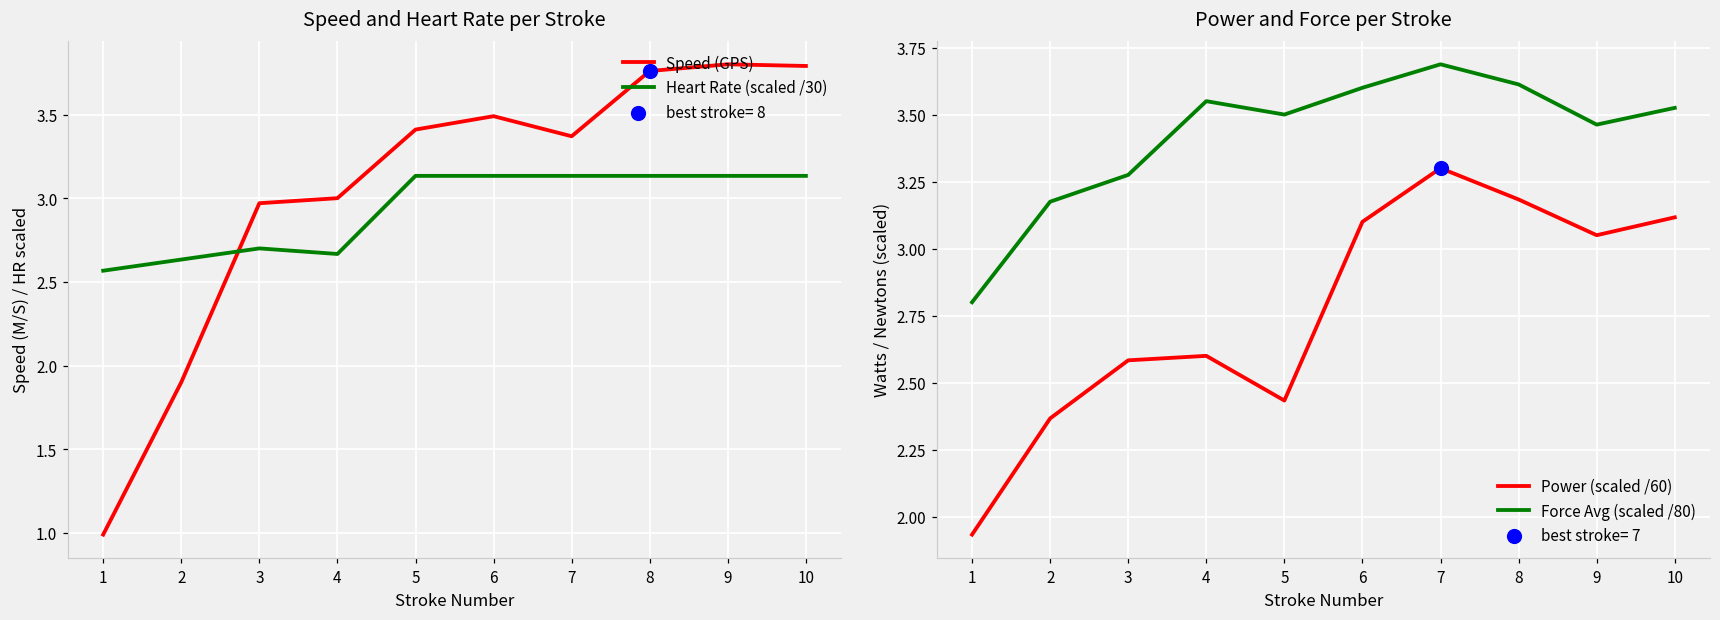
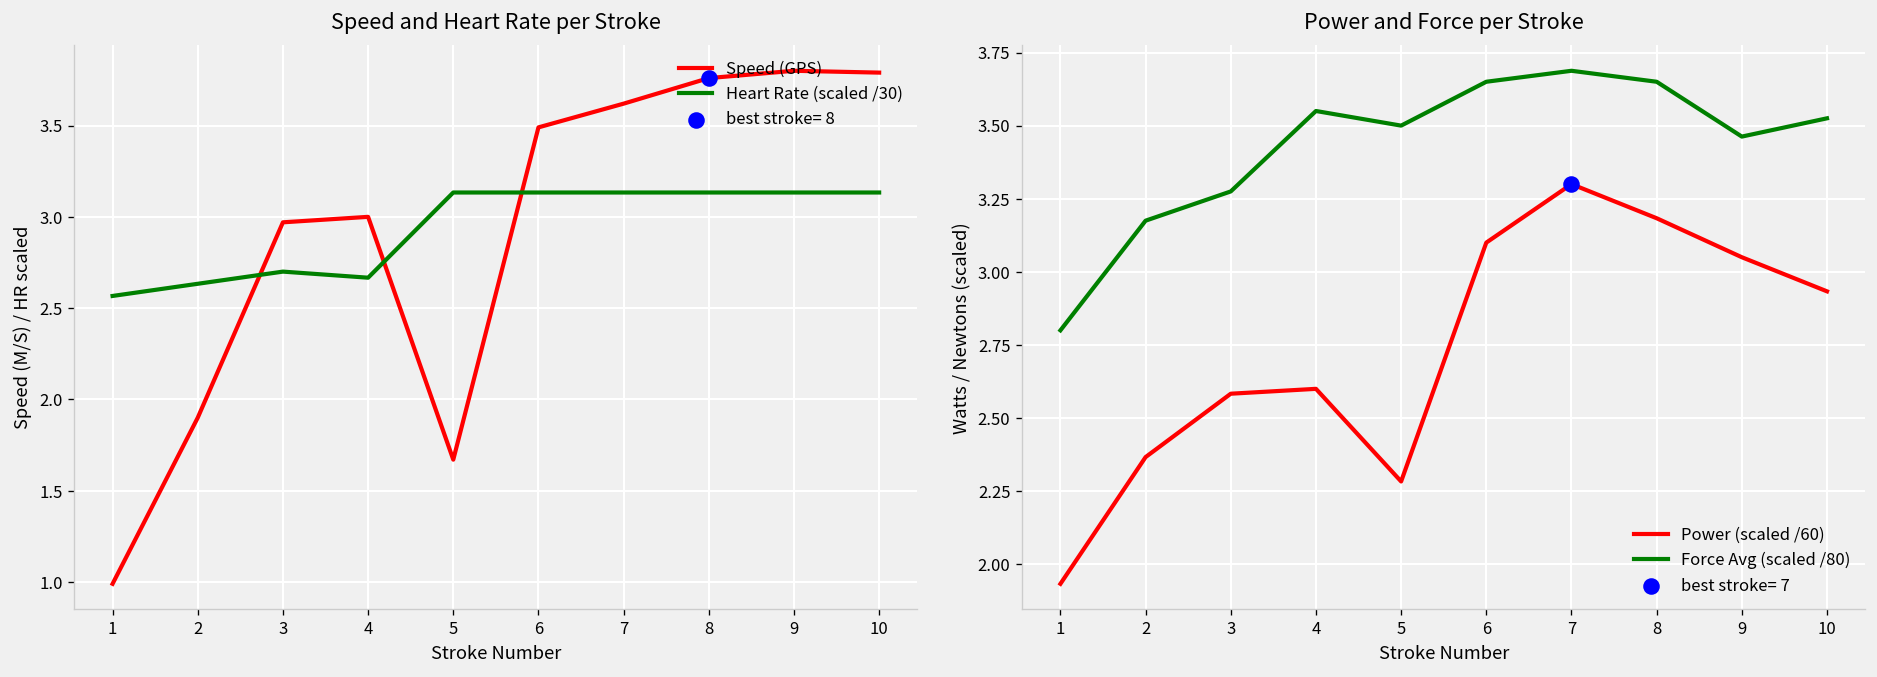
Speed and Heart Rate per Stroke, Speed (GPS), 5: 3.41 -> 1.67
Speed and Heart Rate per Stroke, Speed (GPS), 7: 3.37 -> 3.62
Power and Force per Stroke, Power (scaled /60), 5: 2.43 -> 2.28
Power and Force per Stroke, Force Avg (scaled /80), 6: 3.60 -> 3.65
Power and Force per Stroke, Force Avg (scaled /80), 8: 3.61 -> 3.65
Power and Force per Stroke, Power (scaled /60), 10: 3.12 -> 2.93
